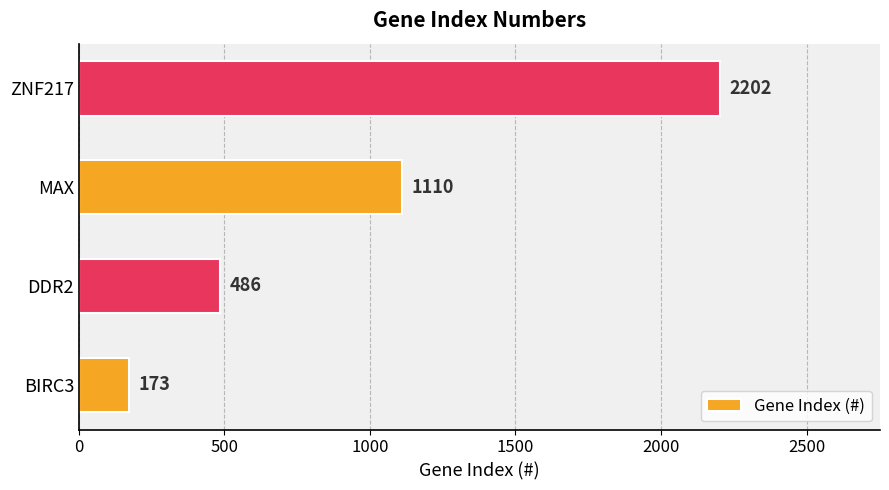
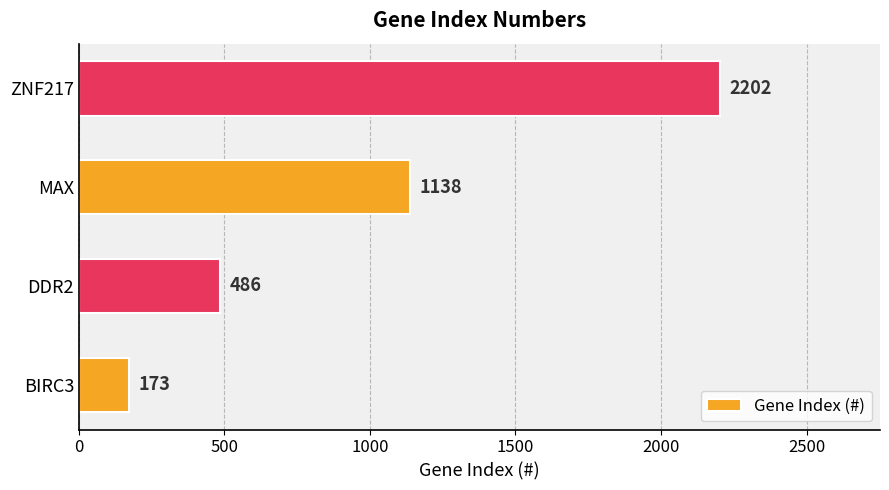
MAX: 1110 -> 1138
